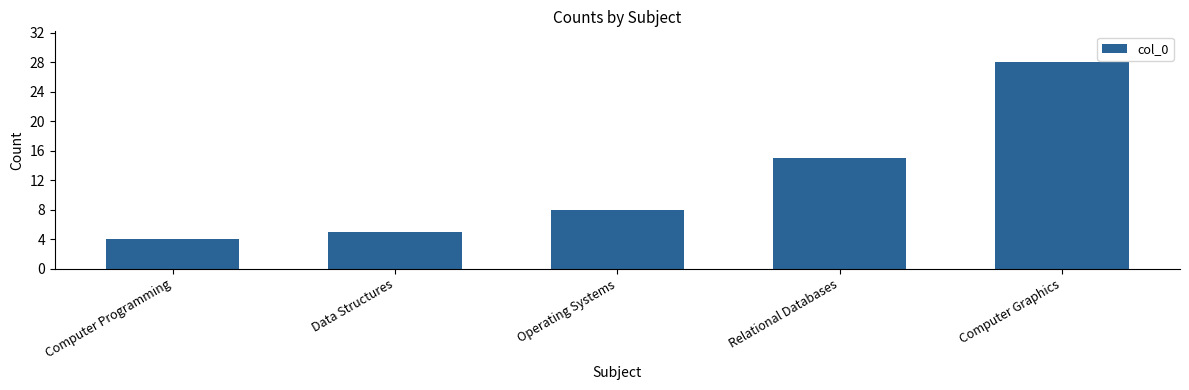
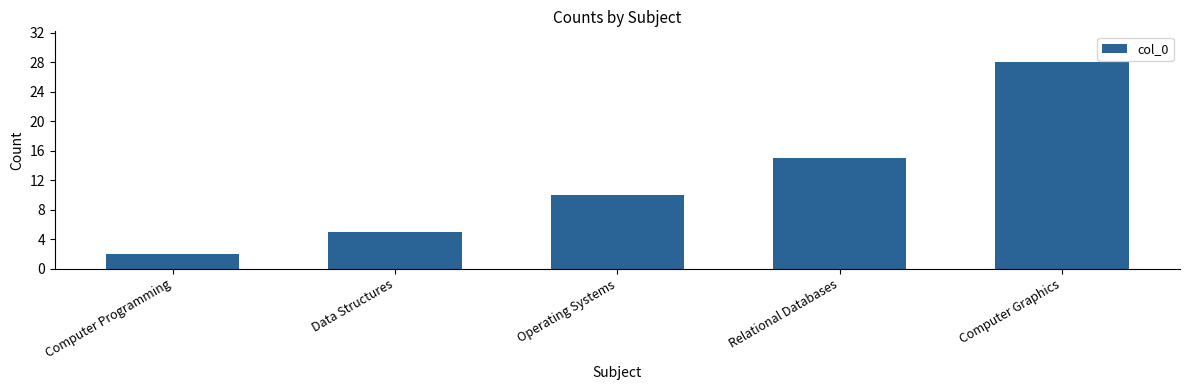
Computer Programming: 4 -> 2
Operating Systems: 8 -> 10
